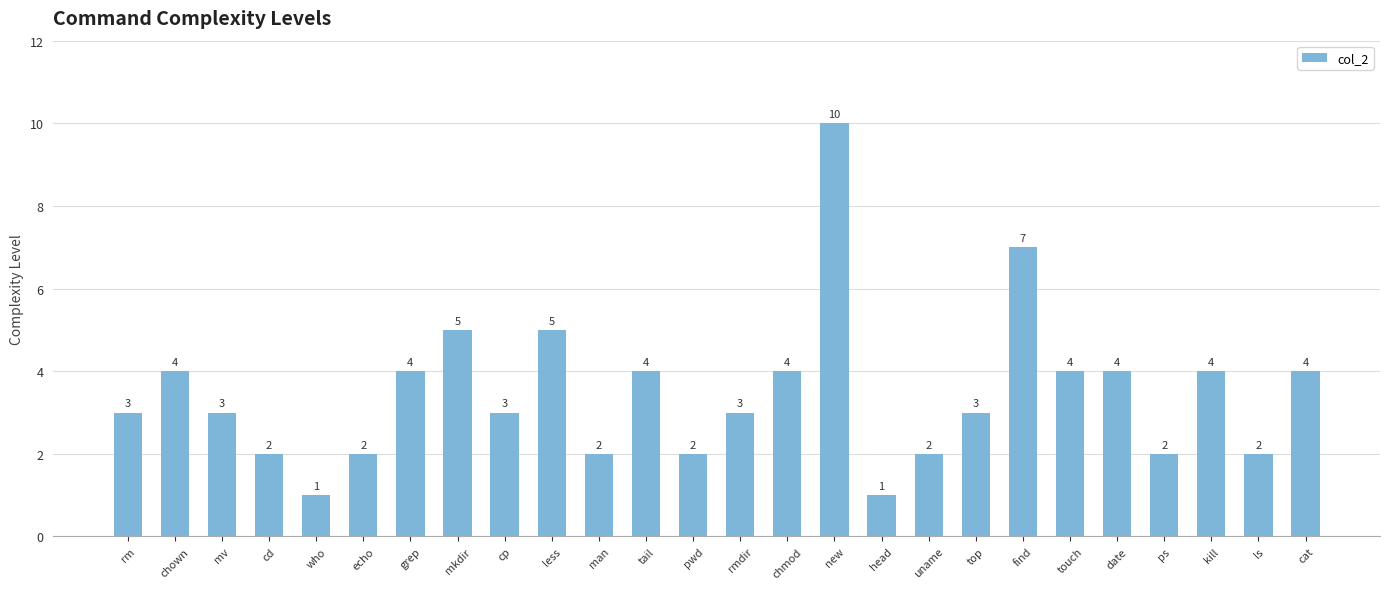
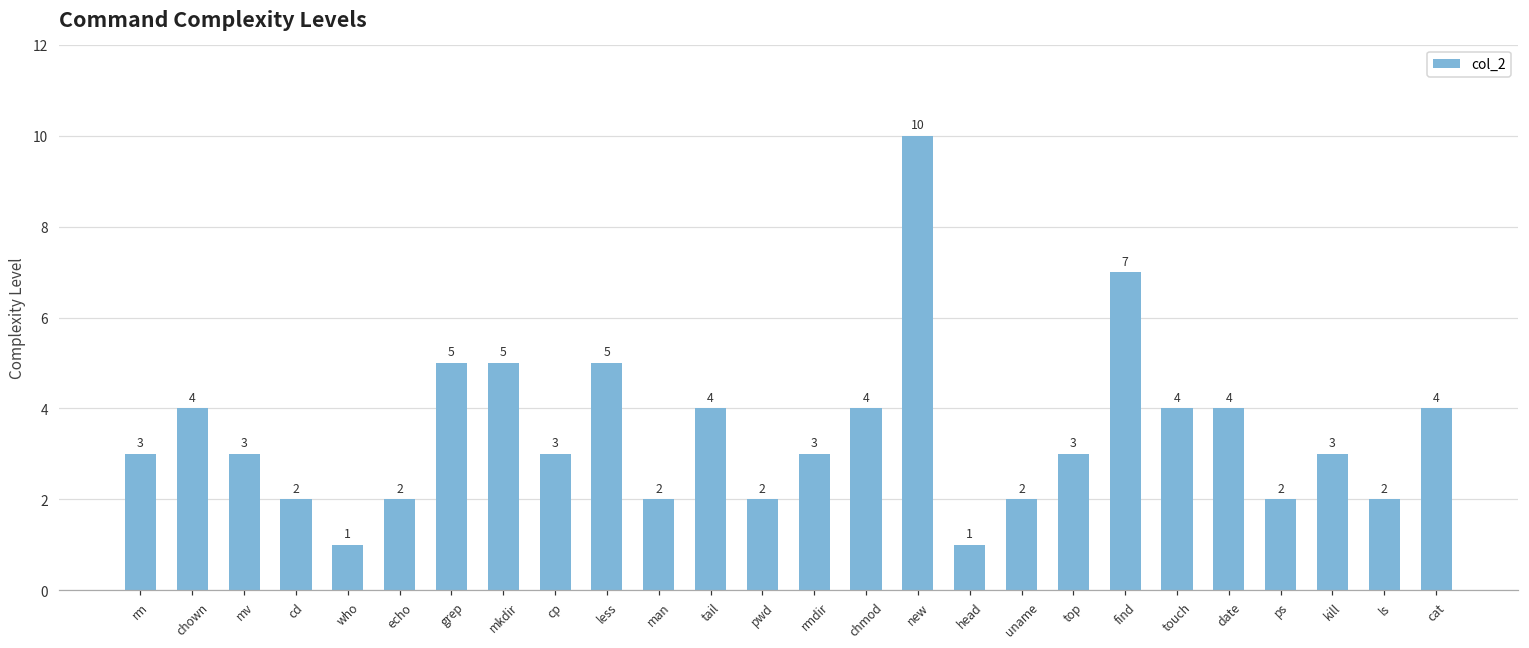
grep: 4 -> 5
kill: 4 -> 3
